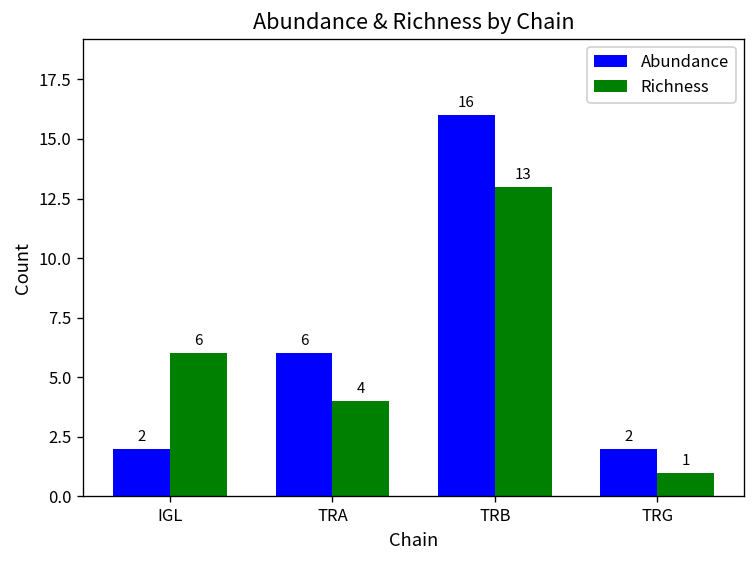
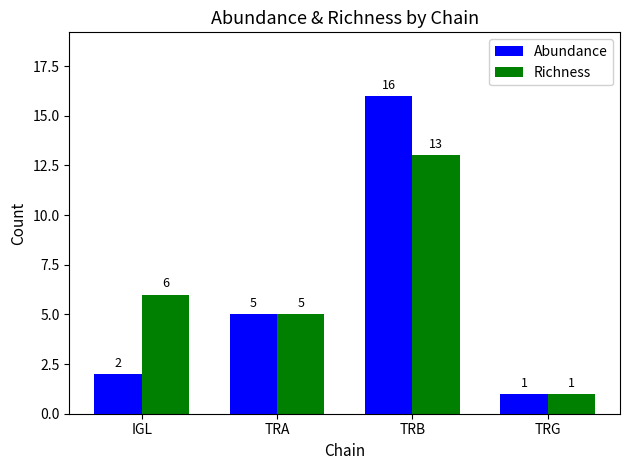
Abundance, TRA: 6 -> 5
Richness, TRA: 4 -> 5
Abundance, TRG: 2 -> 1
